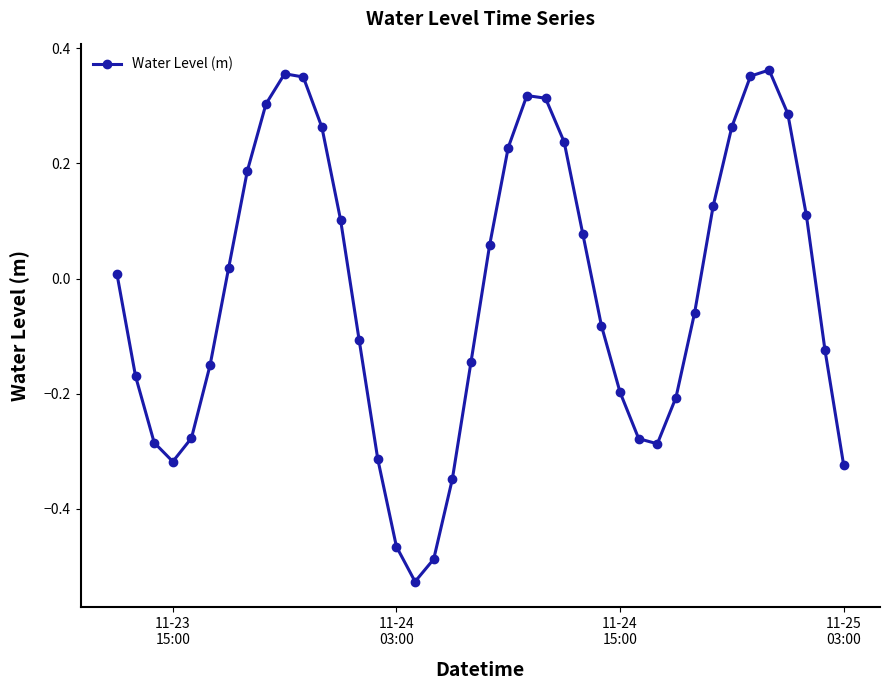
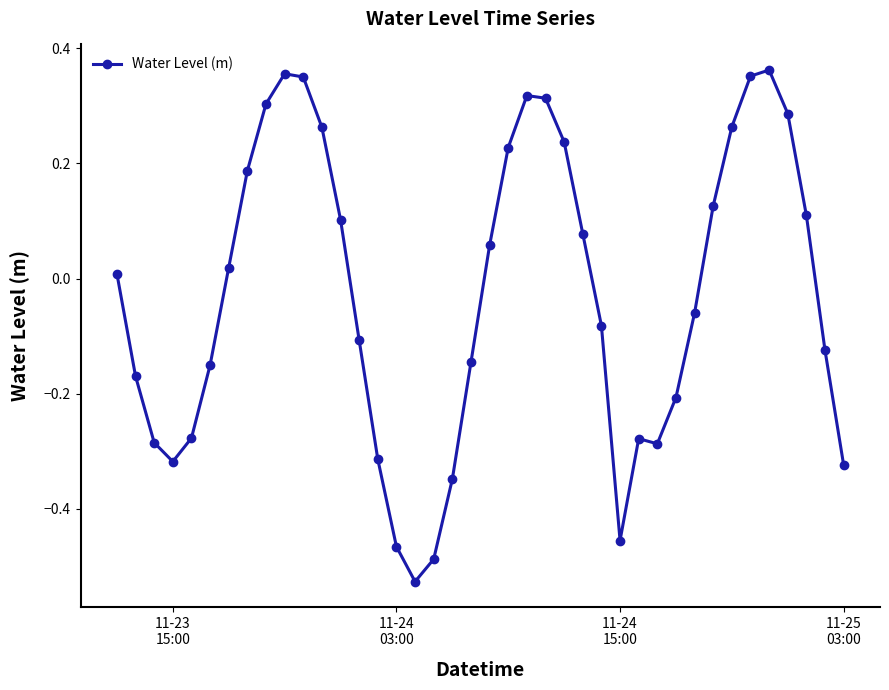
11-24 15:00: -0.20 -> -0.45
